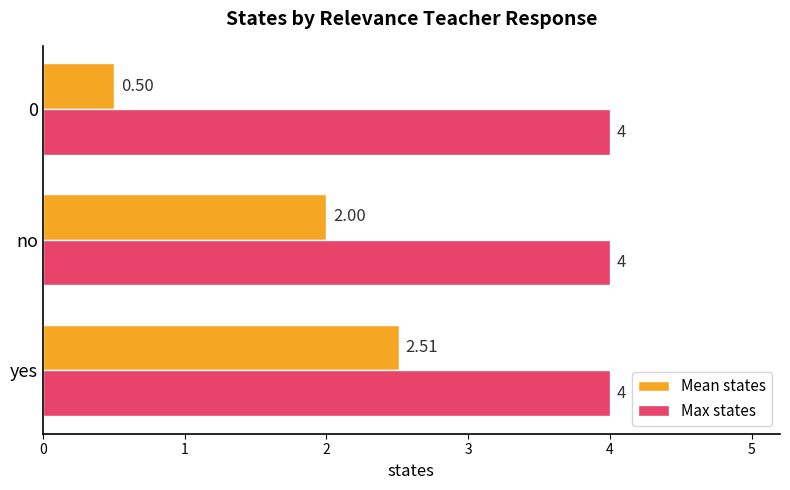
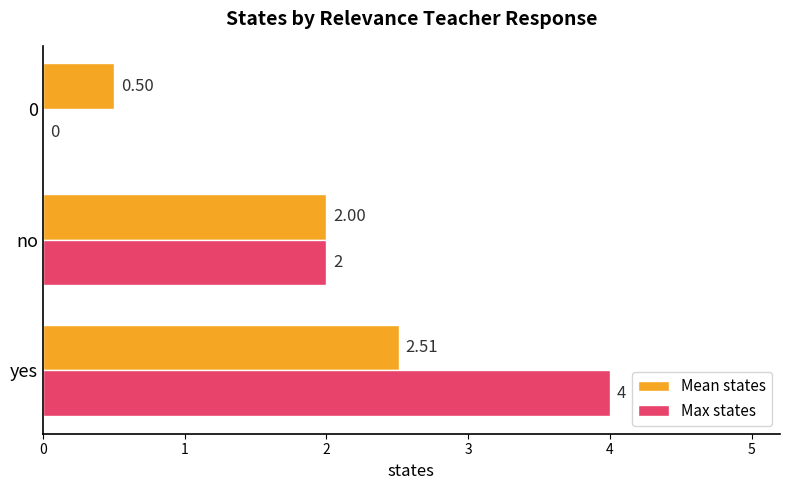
Max states, 0: 4 -> 0
Max states, no: 4 -> 2
